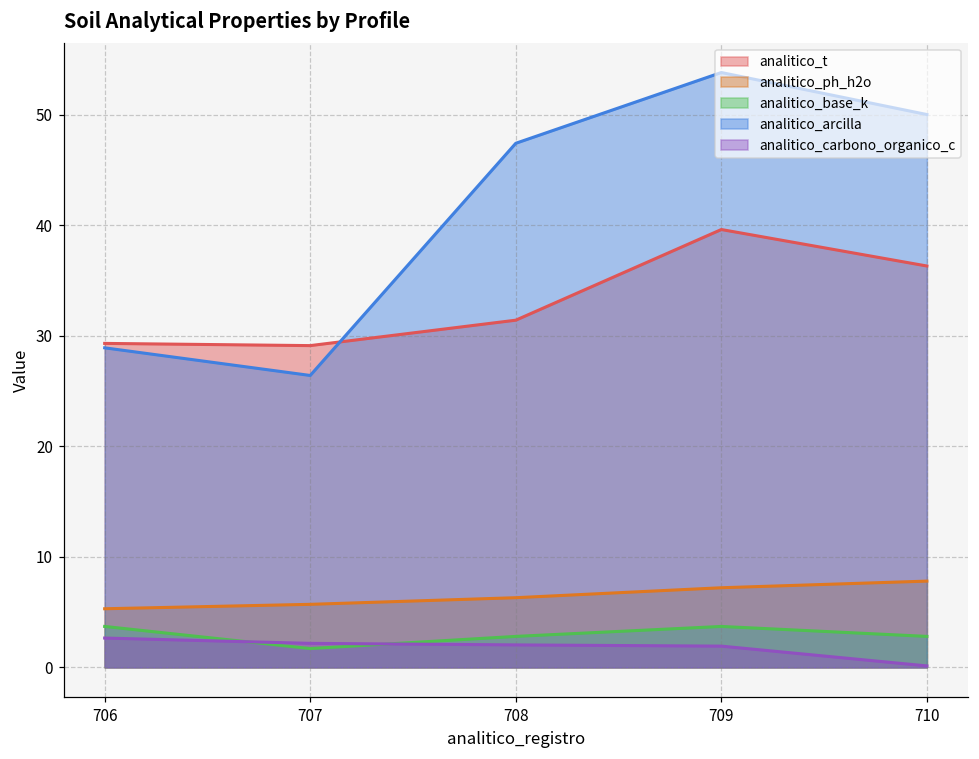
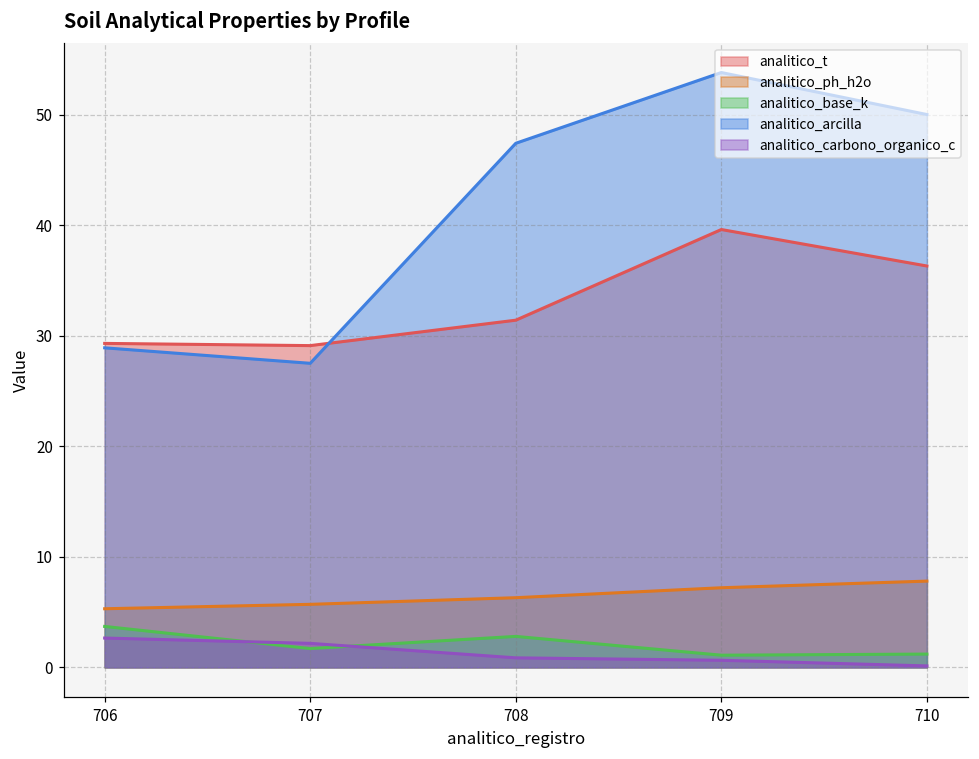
analitico_arcilla, 707: 26.4 -> 27.5
analitico_carbono_organico_c, 708: 2.0 -> 0.9
analitico_base_k, 709: 3.7 -> 1.1
analitico_carbono_organico_c, 709: 1.9 -> 0.6
analitico_base_k, 710: 2.8 -> 1.2
